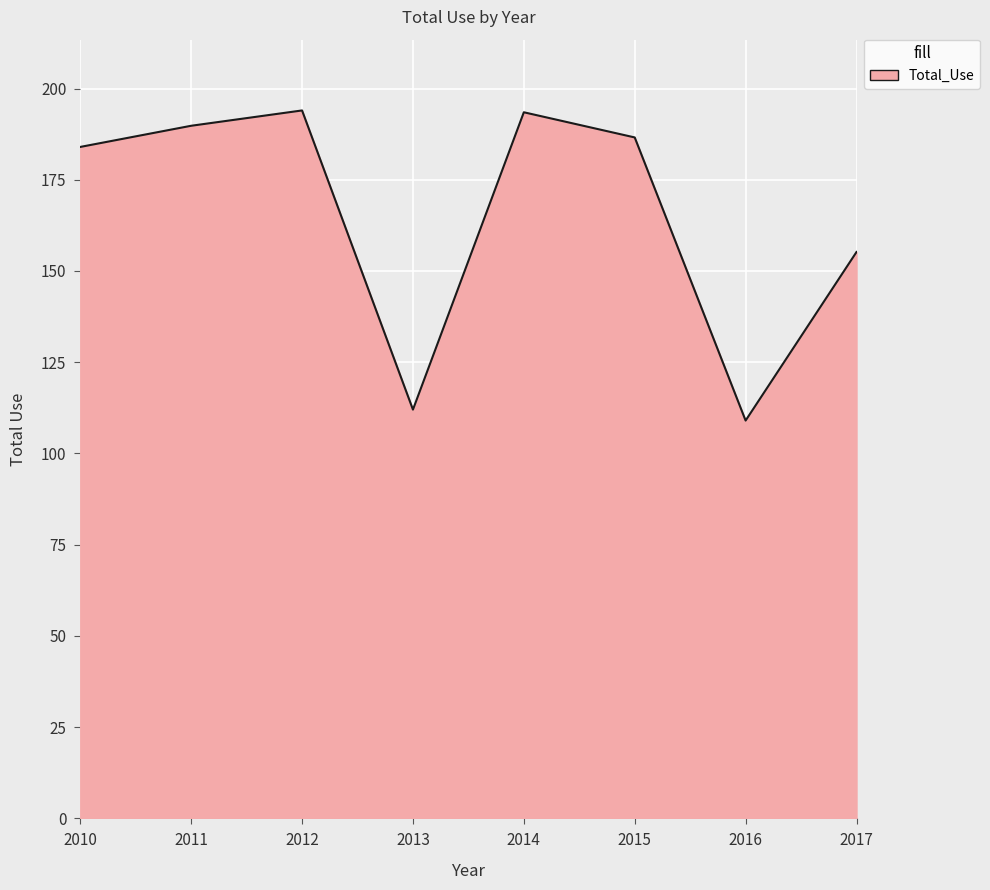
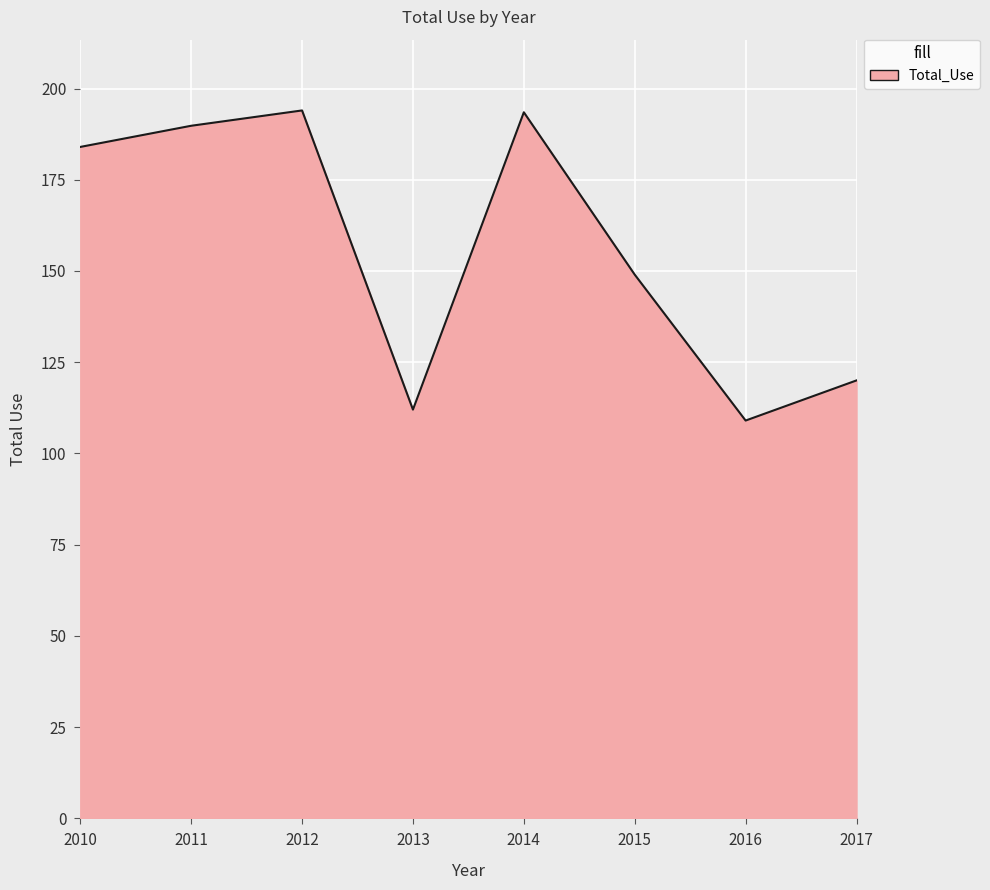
2015: 187 -> 149
2017: 155 -> 120
